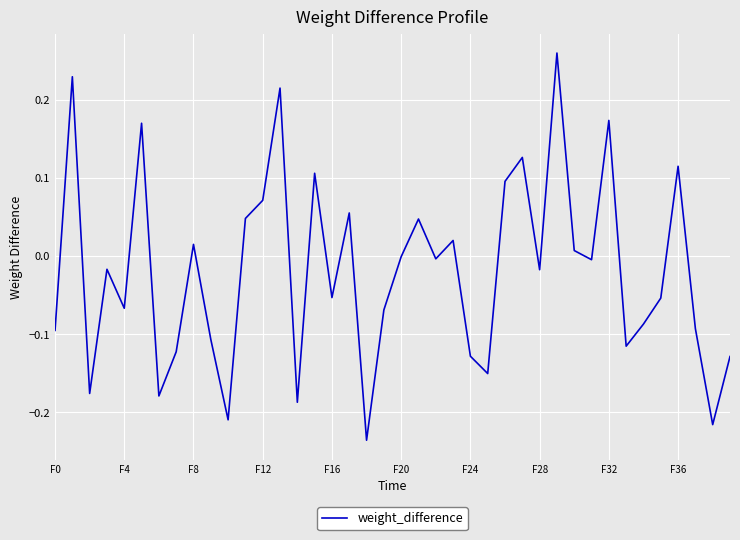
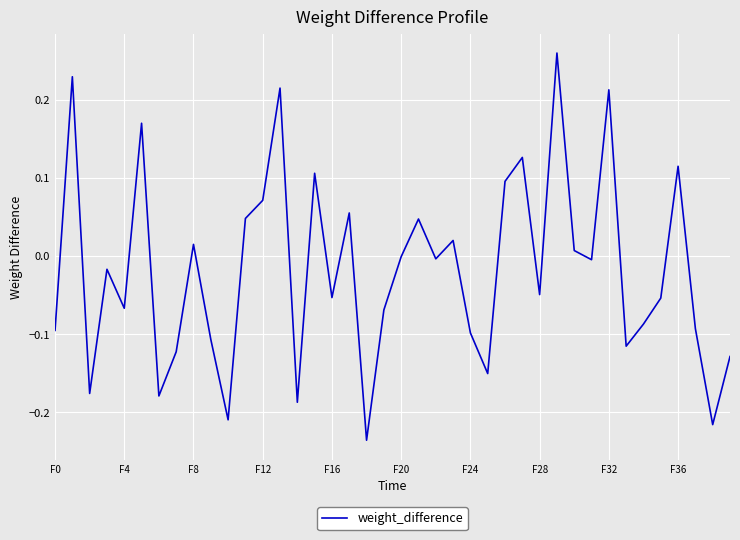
F24: -0.13 -> -0.10
F28: -0.02 -> -0.05
F32: 0.17 -> 0.21
